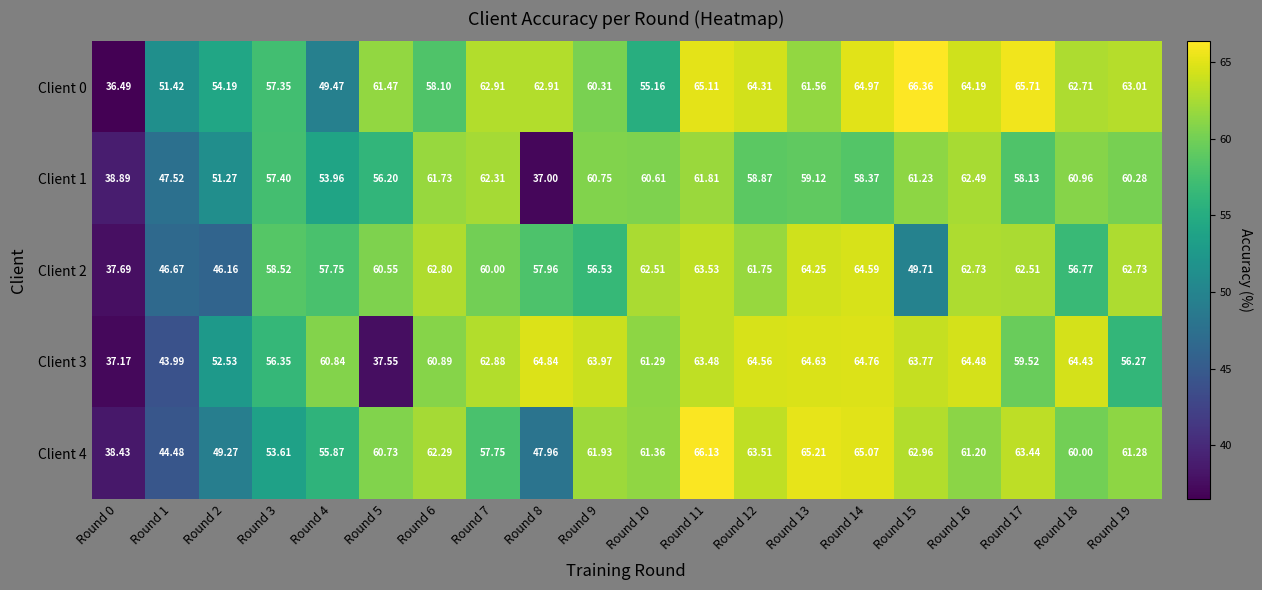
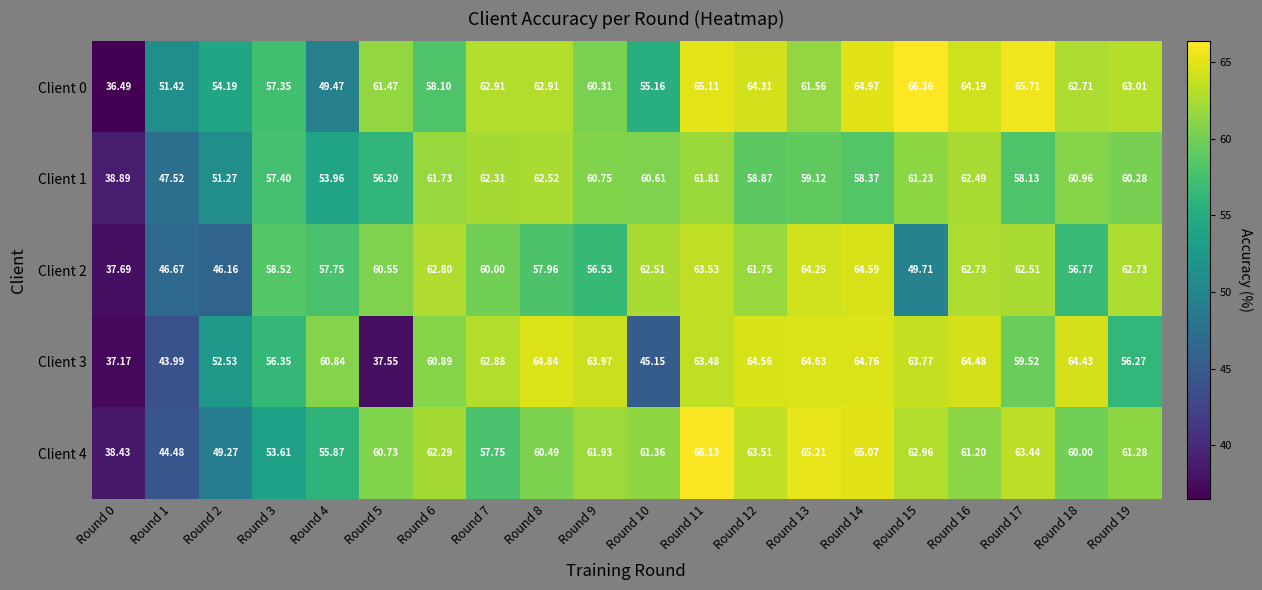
Client 1, Round 8: 37.00 -> 62.52
Client 3, Round 10: 61.29 -> 45.15
Client 4, Round 8: 47.96 -> 60.49
